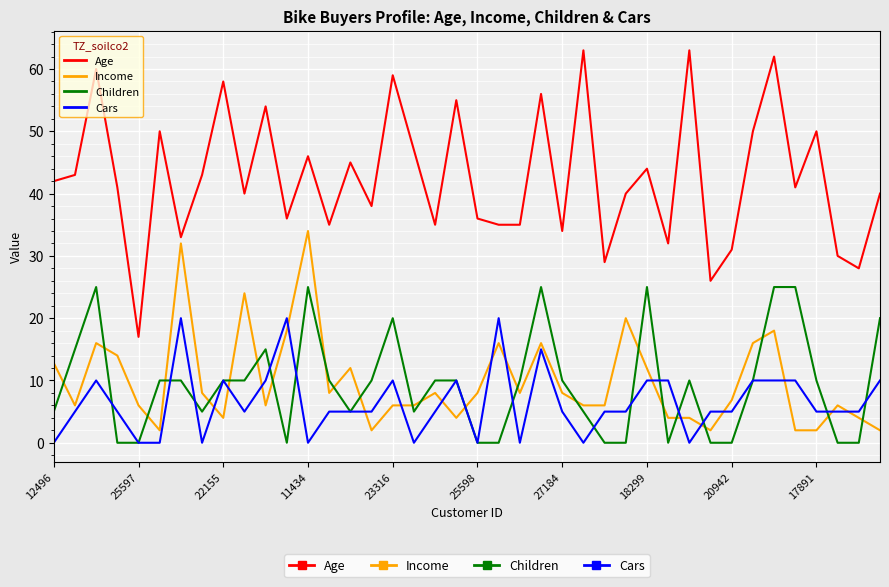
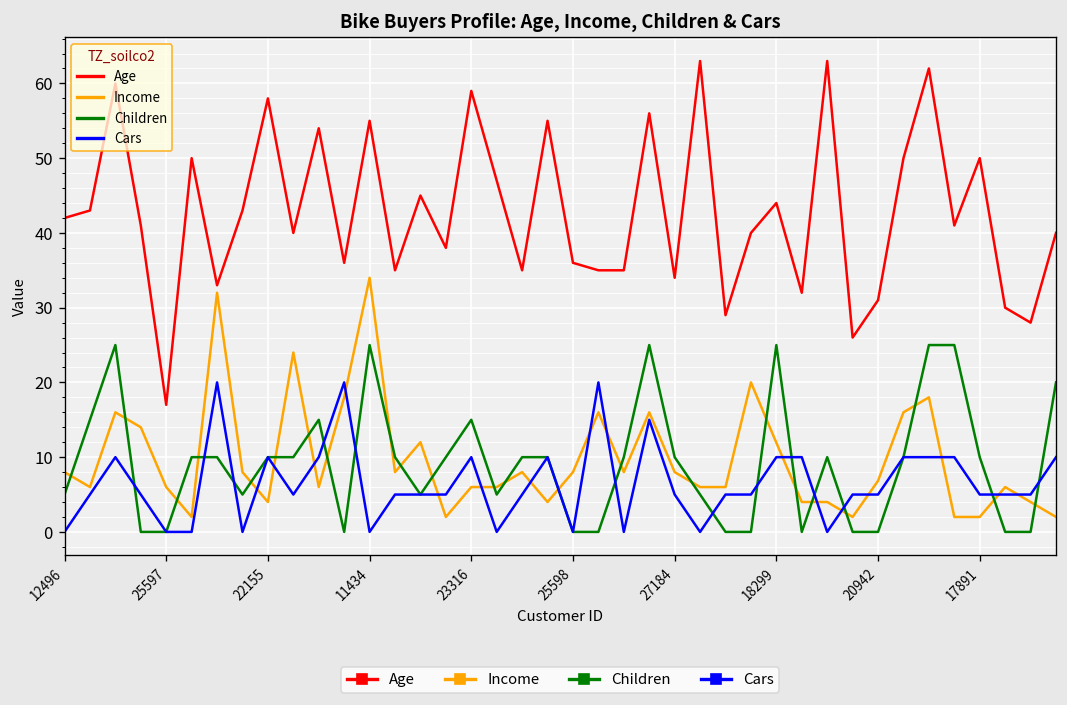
Income, 12496: 13 -> 8
Age, 11434: 46 -> 55
Children, 23316: 20 -> 15
